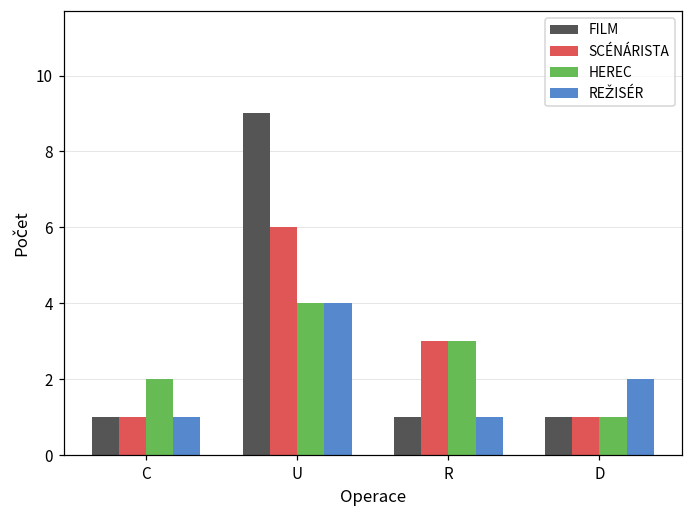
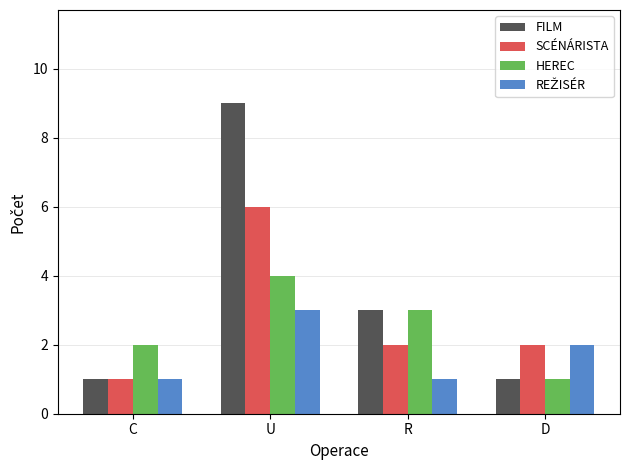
REŽISÉR, U: 4 -> 3
FILM, R: 1 -> 3
SCÉNÁRISTA, R: 3 -> 2
SCÉNÁRISTA, D: 1 -> 2
